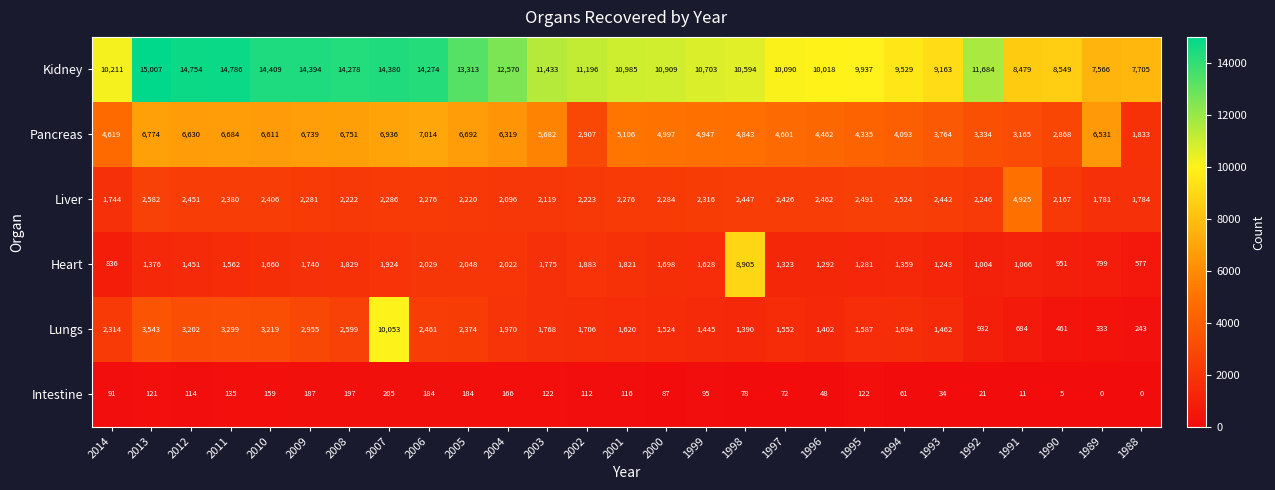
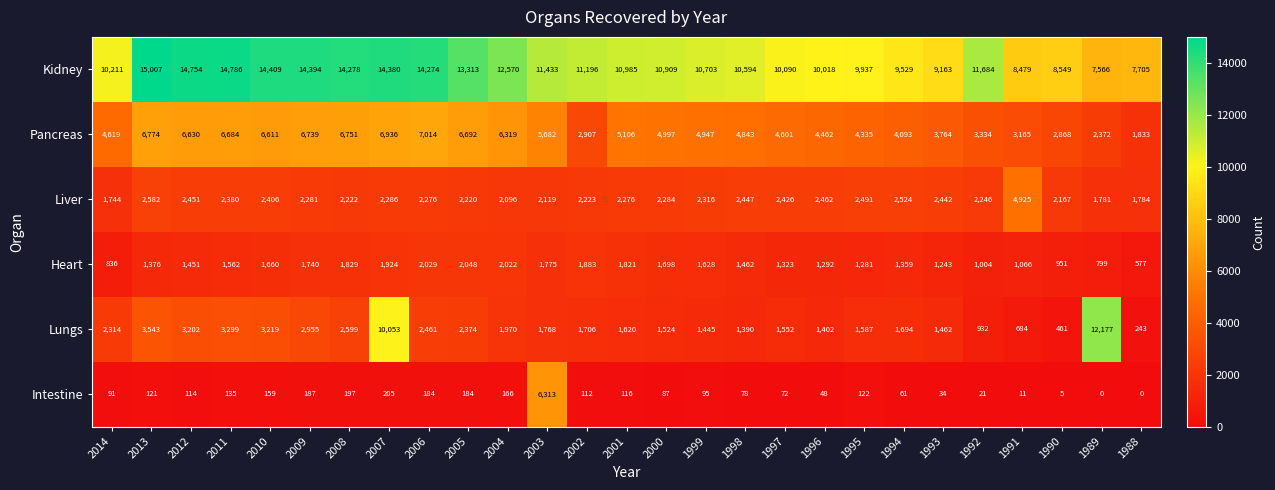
Pancreas, 1989: 6,531 -> 2,372
Heart, 1998: 8,905 -> 1,462
Lungs, 1989: 333 -> 12,177
Intestine, 2003: 122 -> 6,313
